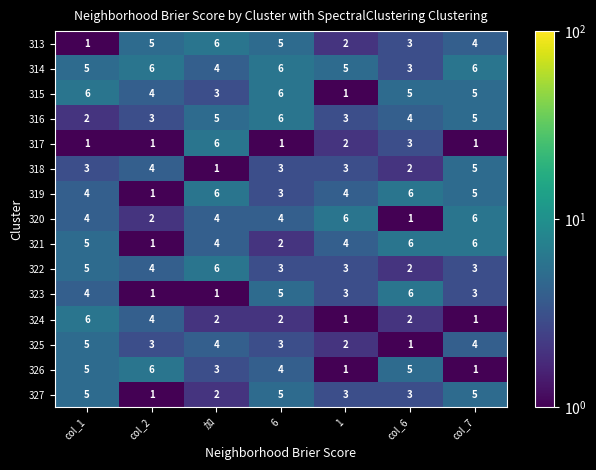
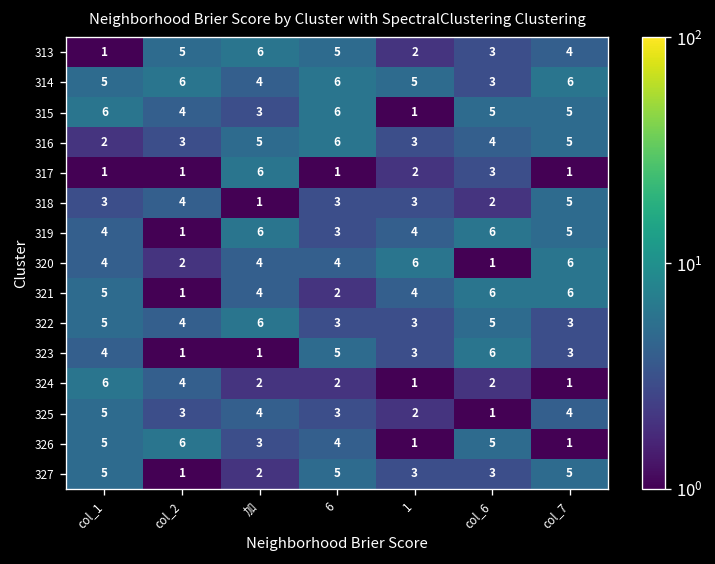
322, col_6: 2 -> 5
